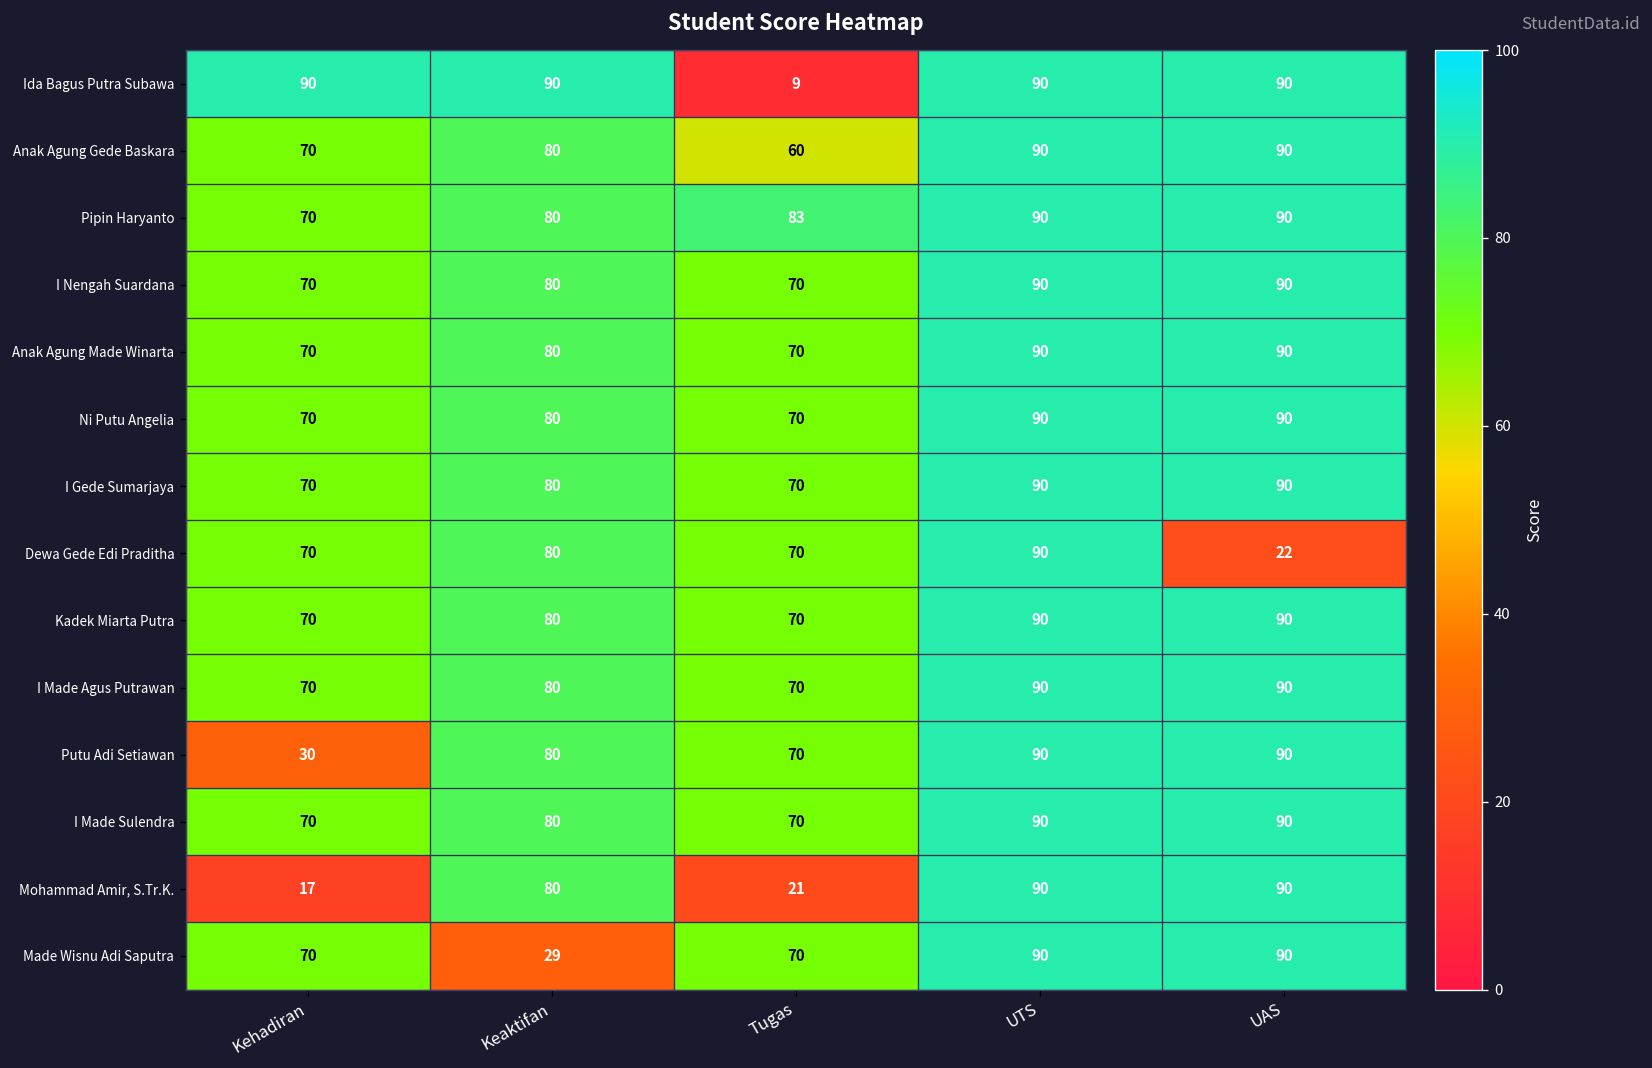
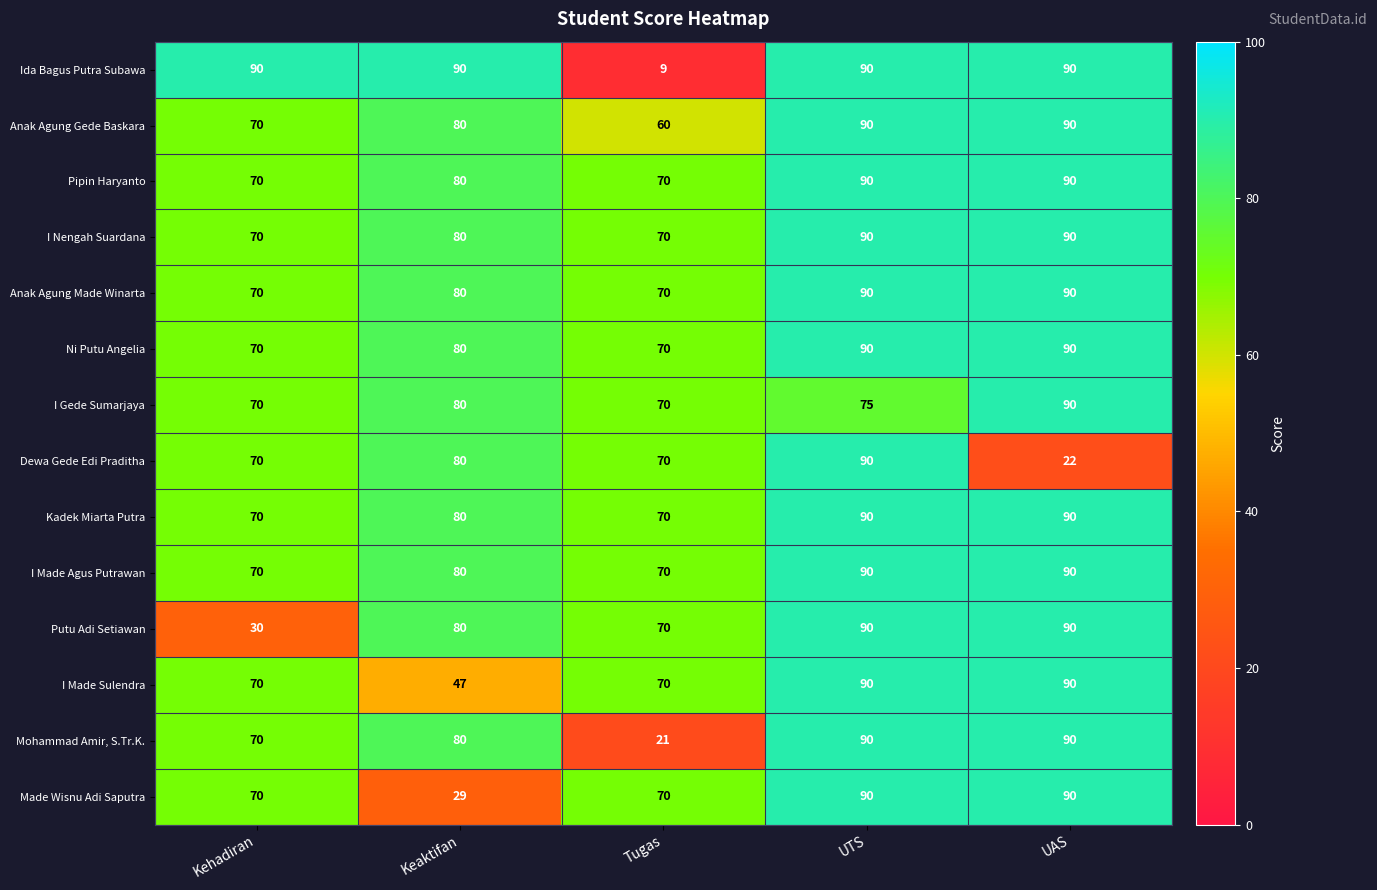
Pipin Haryanto, Tugas: 83 -> 70
I Gede Sumarjaya, UTS: 90 -> 75
I Made Sulendra, Keaktifan: 80 -> 47
Mohammad Amir, S.Tr.K., Kehadiran: 17 -> 70
